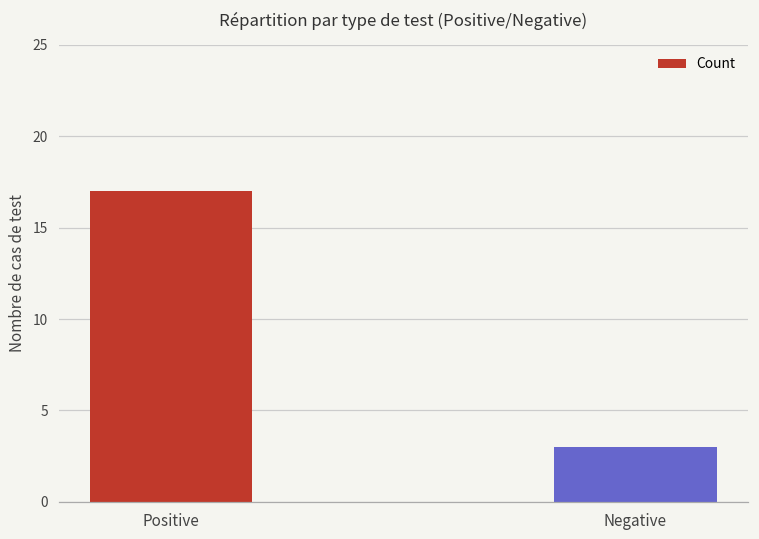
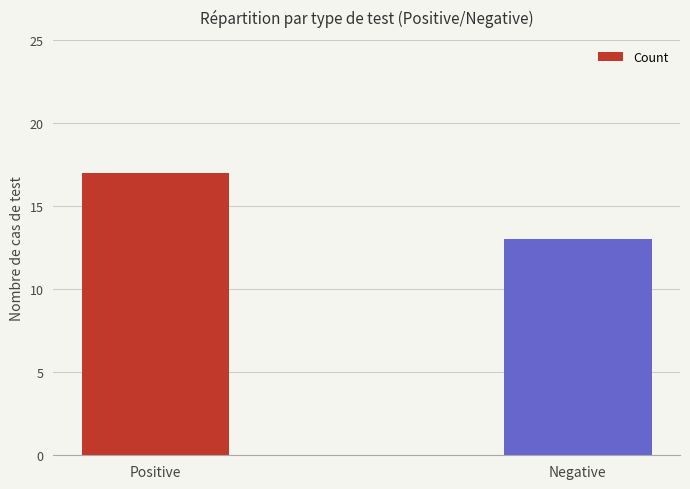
Negative: 3 -> 13
